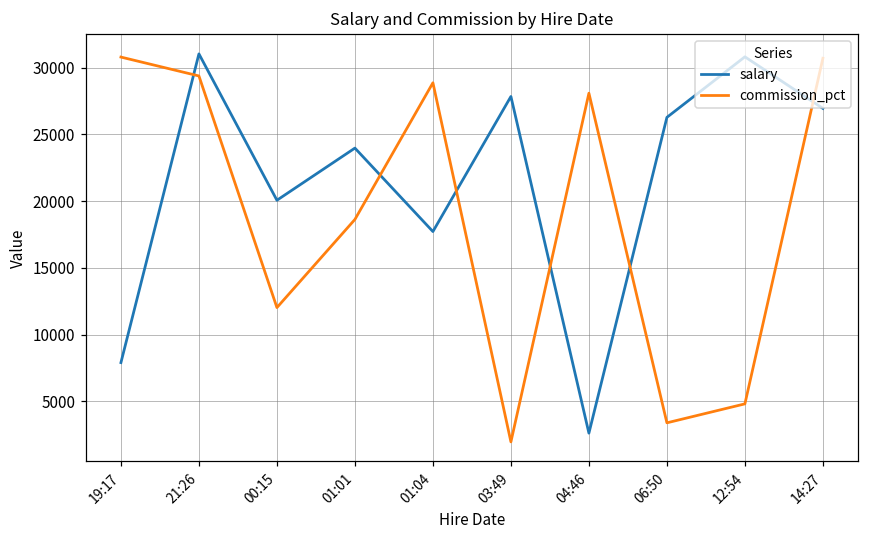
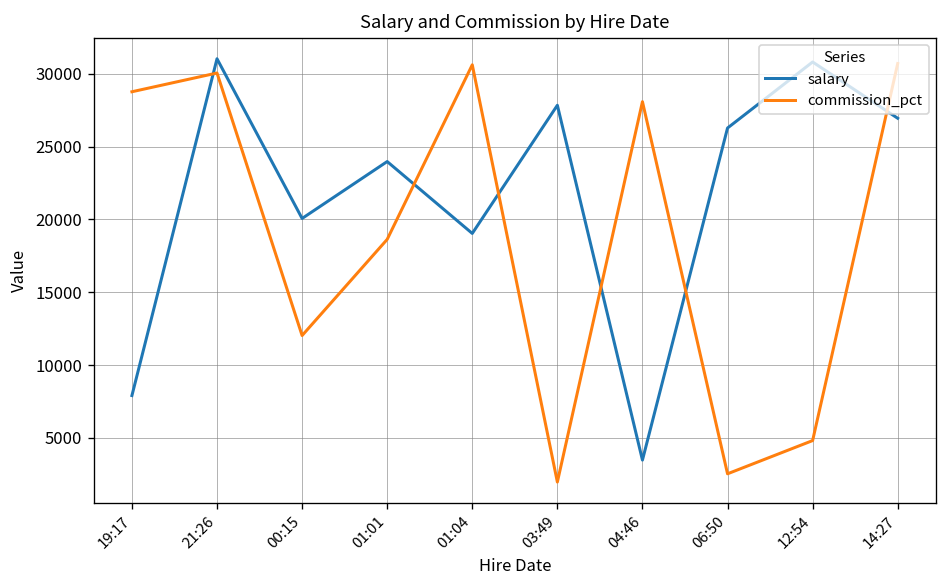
commission_pct, 19:17: 30800 -> 28800
commission_pct, 21:26: 29400 -> 30000
salary, 01:04: 17700 -> 19000
commission_pct, 01:04: 28900 -> 30600
salary, 04:46: 2600 -> 3500
commission_pct, 06:50: 3400 -> 2500
